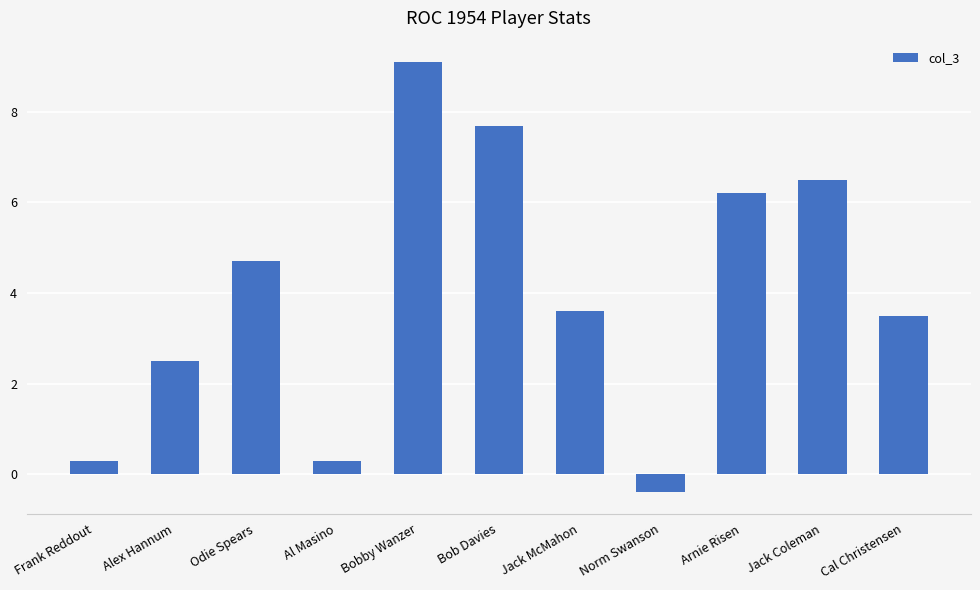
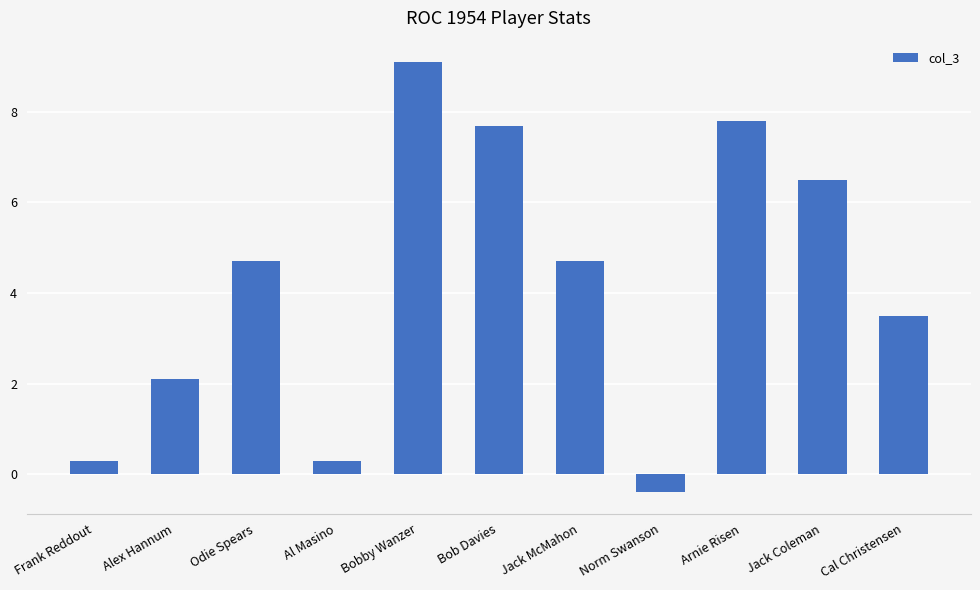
Alex Hannum: 2.5 -> 2.1
Jack McMahon: 3.6 -> 4.7
Arnie Risen: 6.2 -> 7.8
